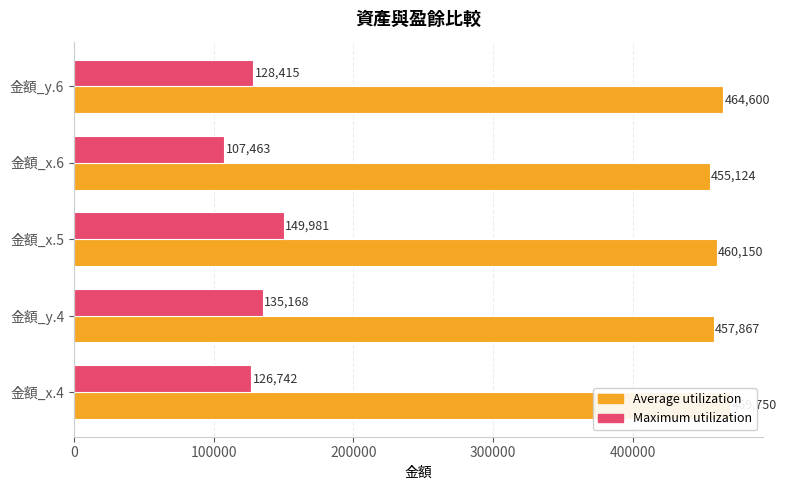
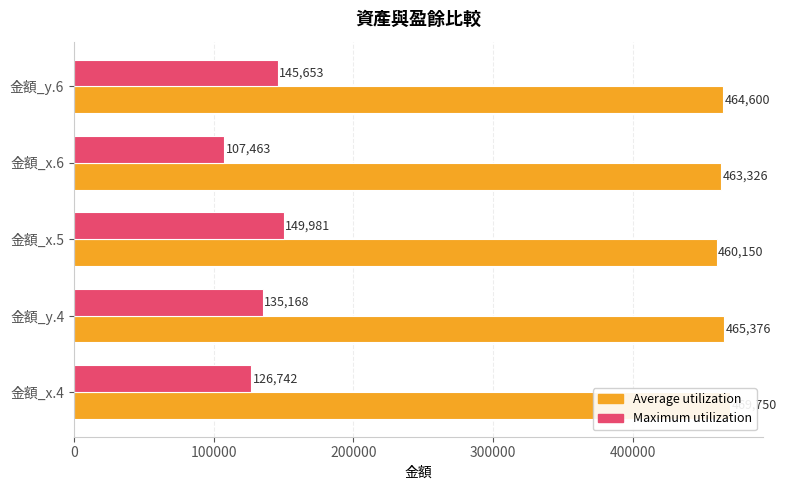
Maximum utilization, 金額_y.6: 128,415 -> 145,653
Average utilization, 金額_x.6: 455,124 -> 463,326
Average utilization, 金額_y.4: 457,867 -> 465,376
